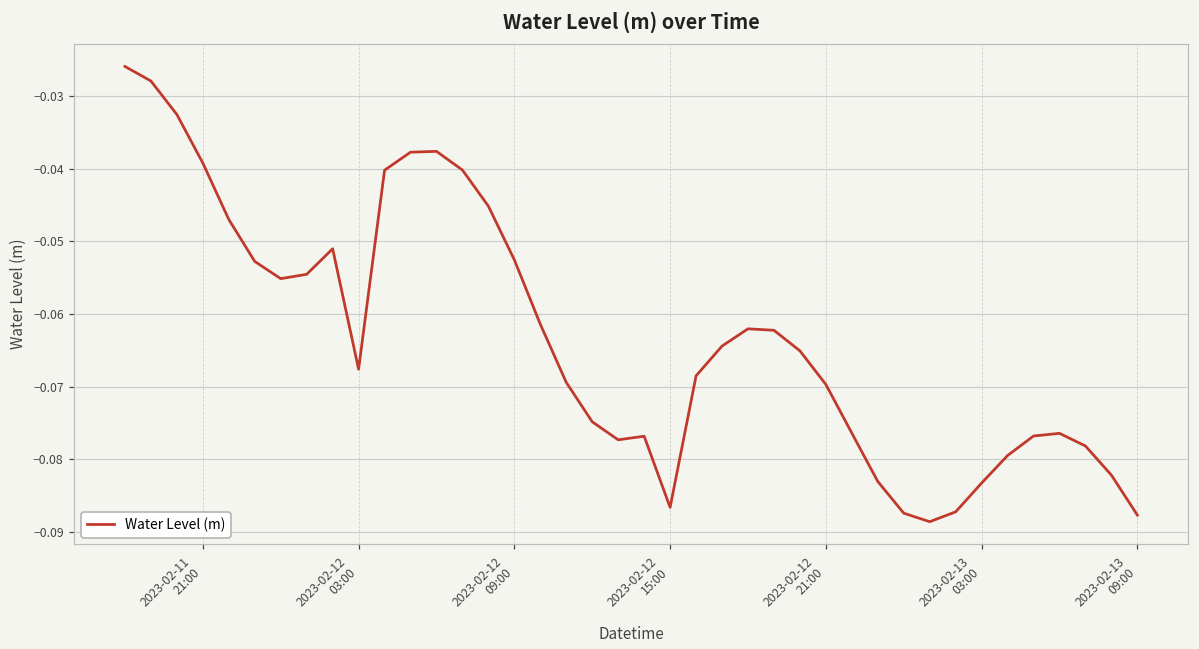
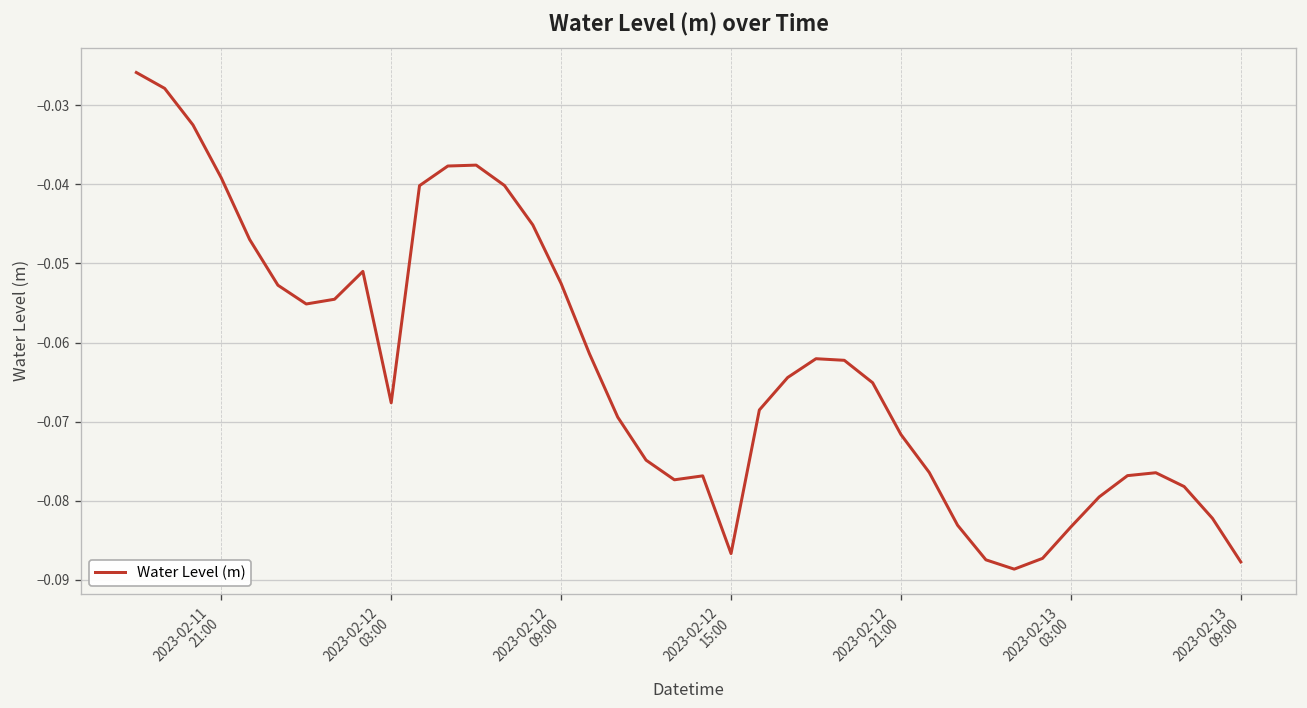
2023-02-12 21:00: -0.070 -> -0.072
